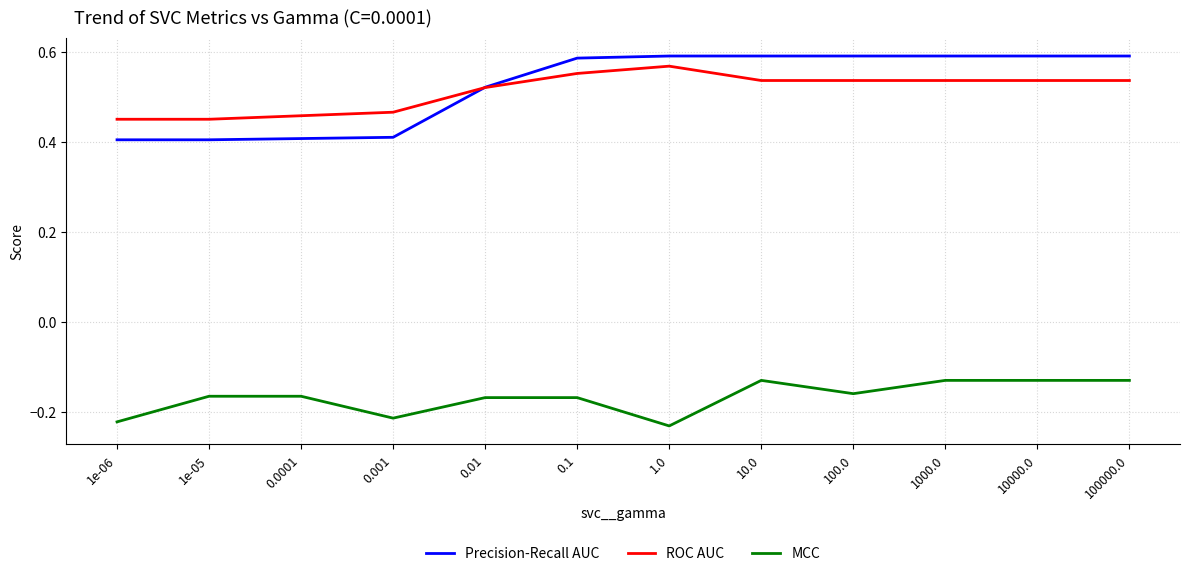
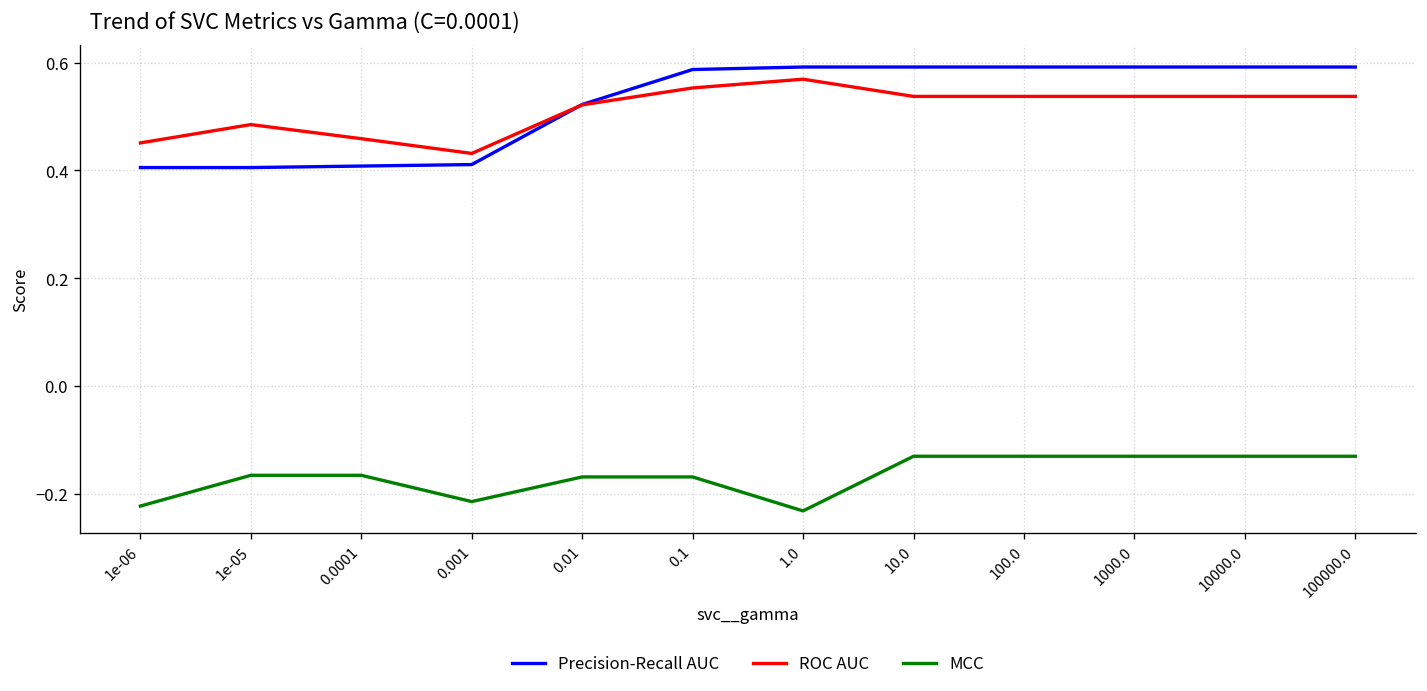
ROC AUC, 1e-05: 0.45 -> 0.48
ROC AUC, 0.001: 0.47 -> 0.43
MCC, 100.0: -0.16 -> -0.13
